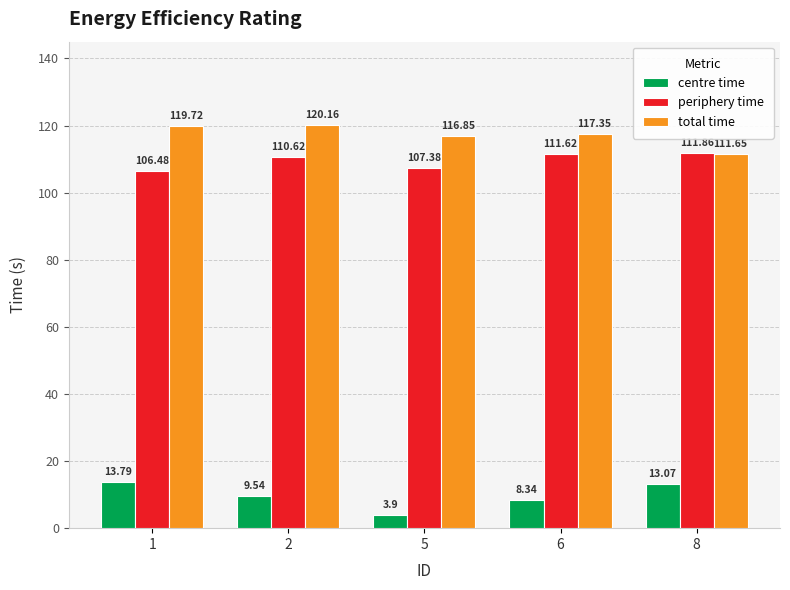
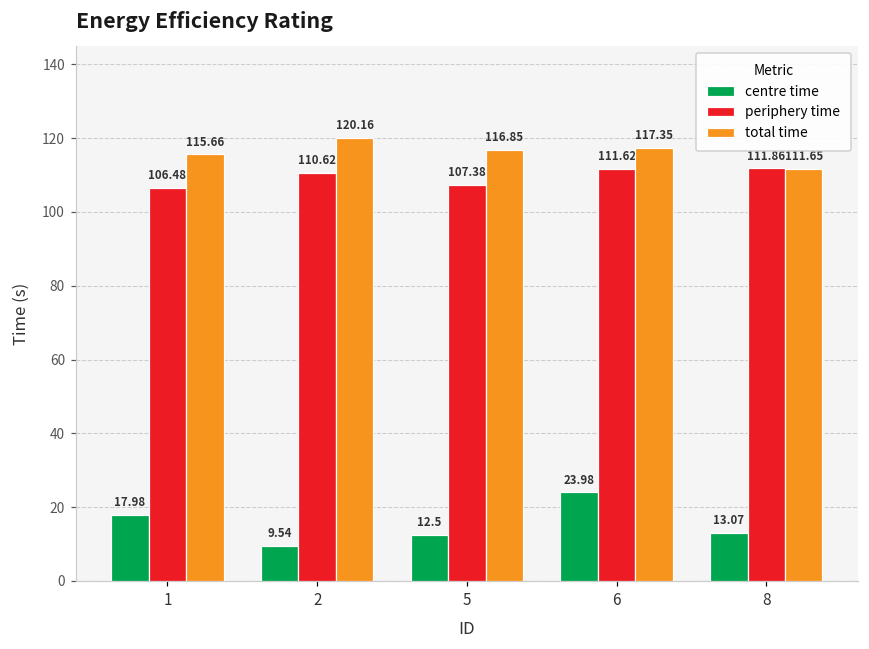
centre time, 1: 13.79 -> 17.98
total time, 1: 119.72 -> 115.66
centre time, 5: 3.9 -> 12.5
centre time, 6: 8.34 -> 23.98
